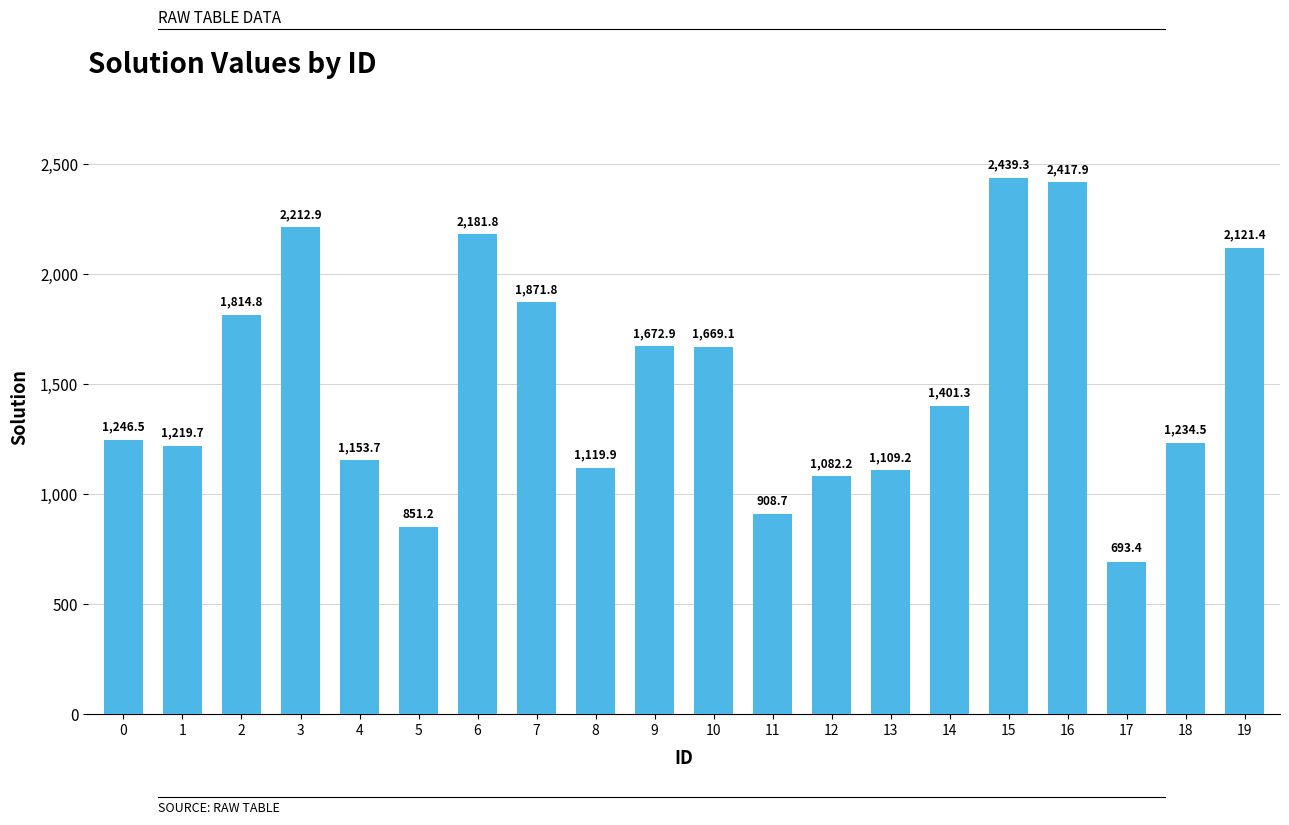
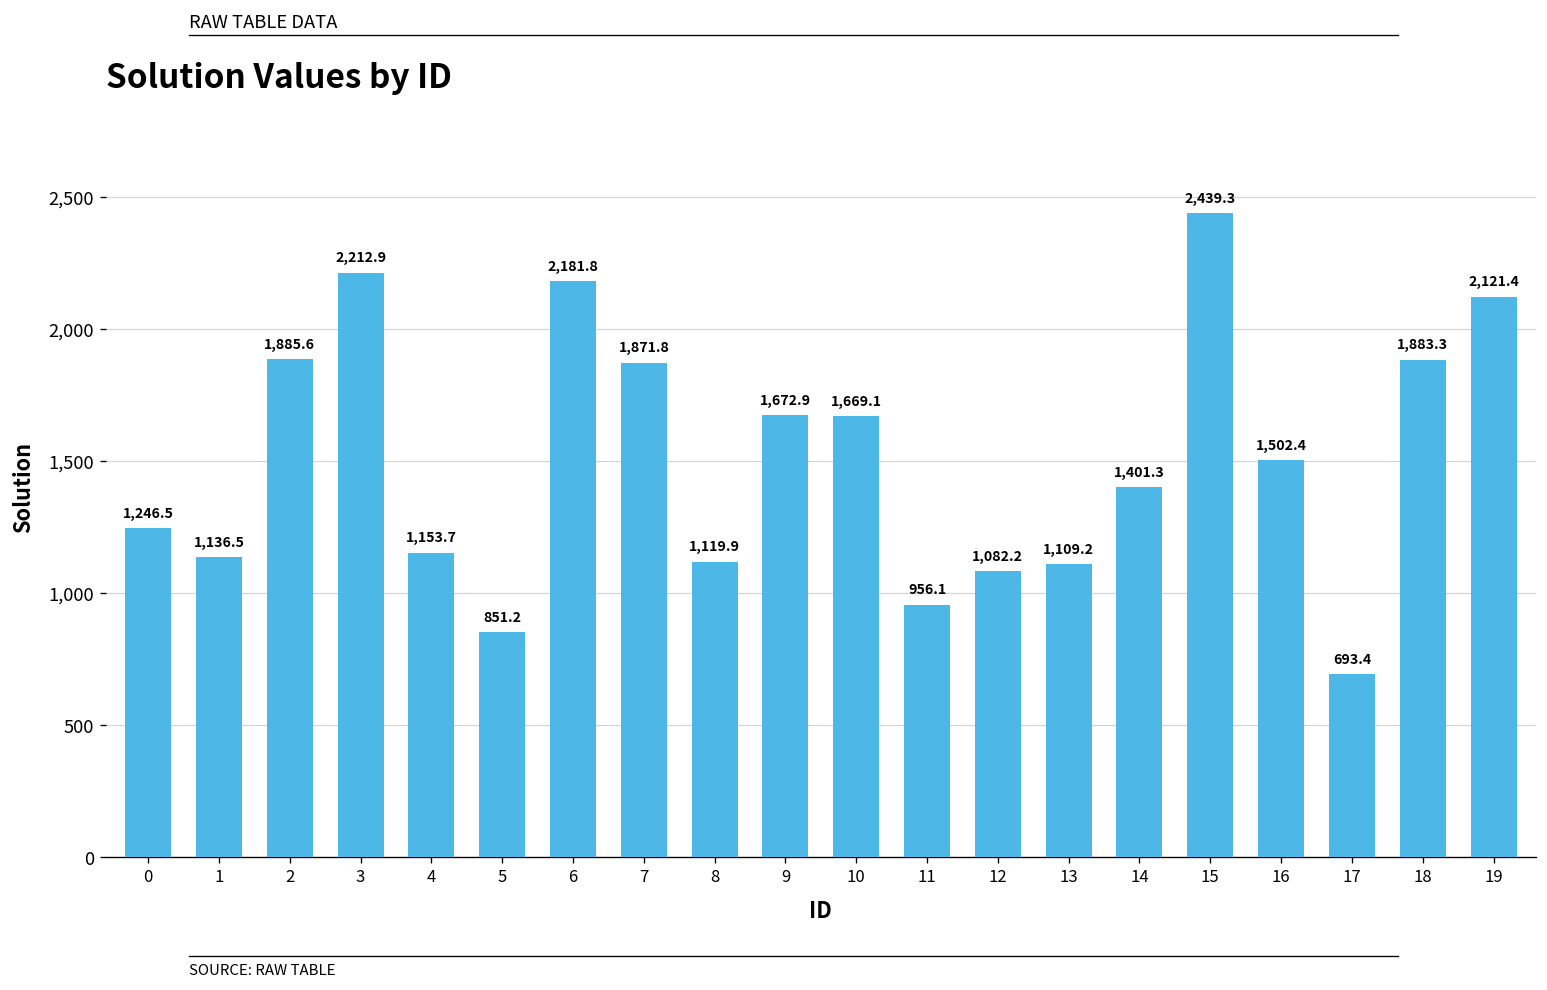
1: 1,219.7 -> 1,136.5
2: 1,814.8 -> 1,885.6
11: 908.7 -> 956.1
16: 2,417.9 -> 1,502.4
18: 1,234.5 -> 1,883.3
